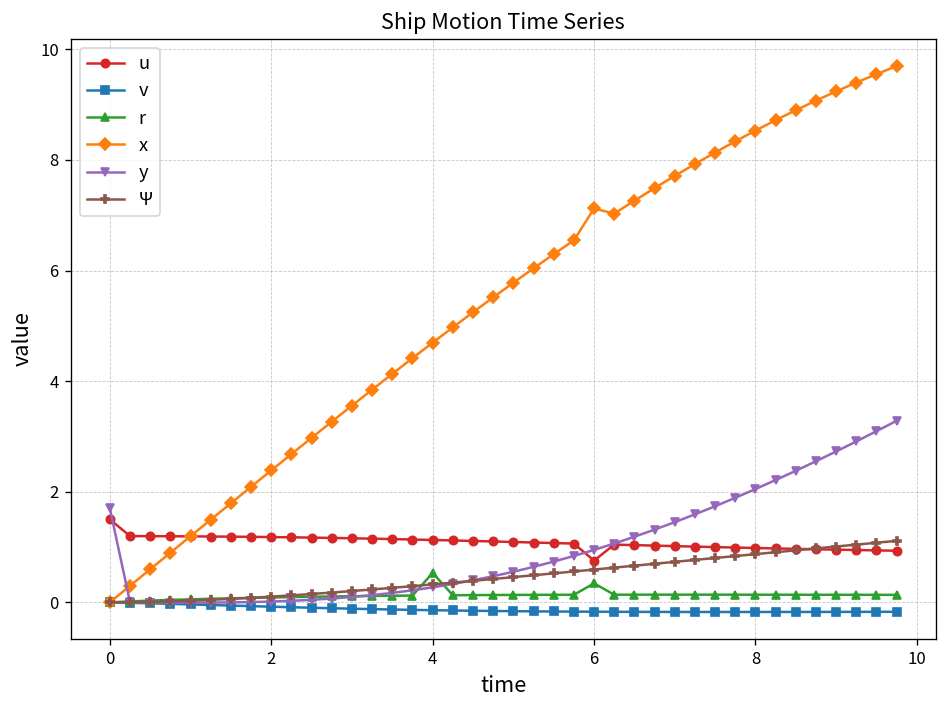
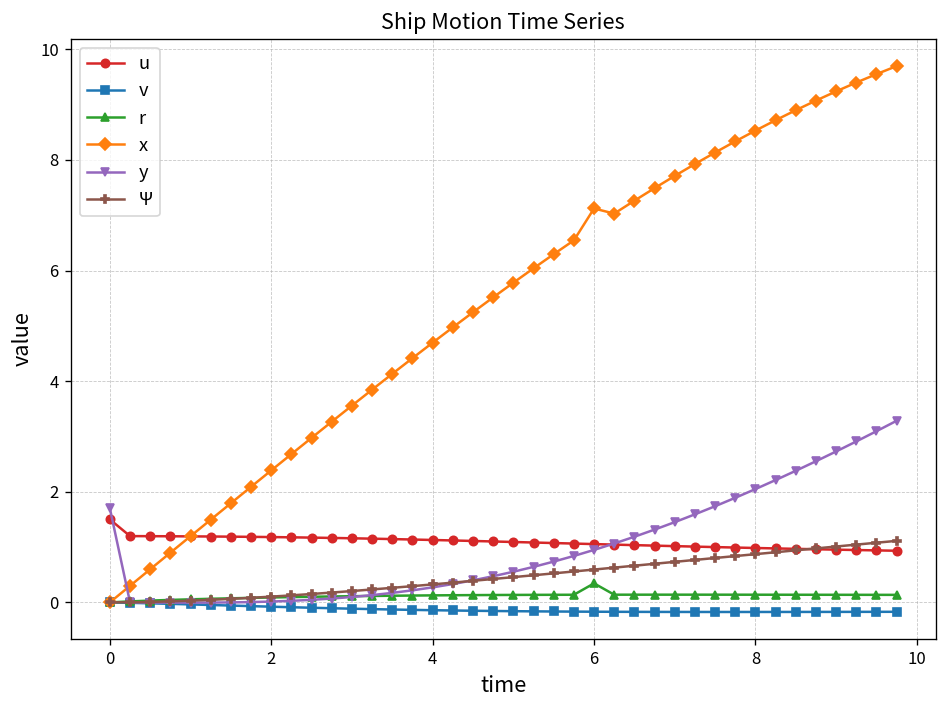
r, 4: 0.5 -> 0.1
u, 6: 0.8 -> 1.1
